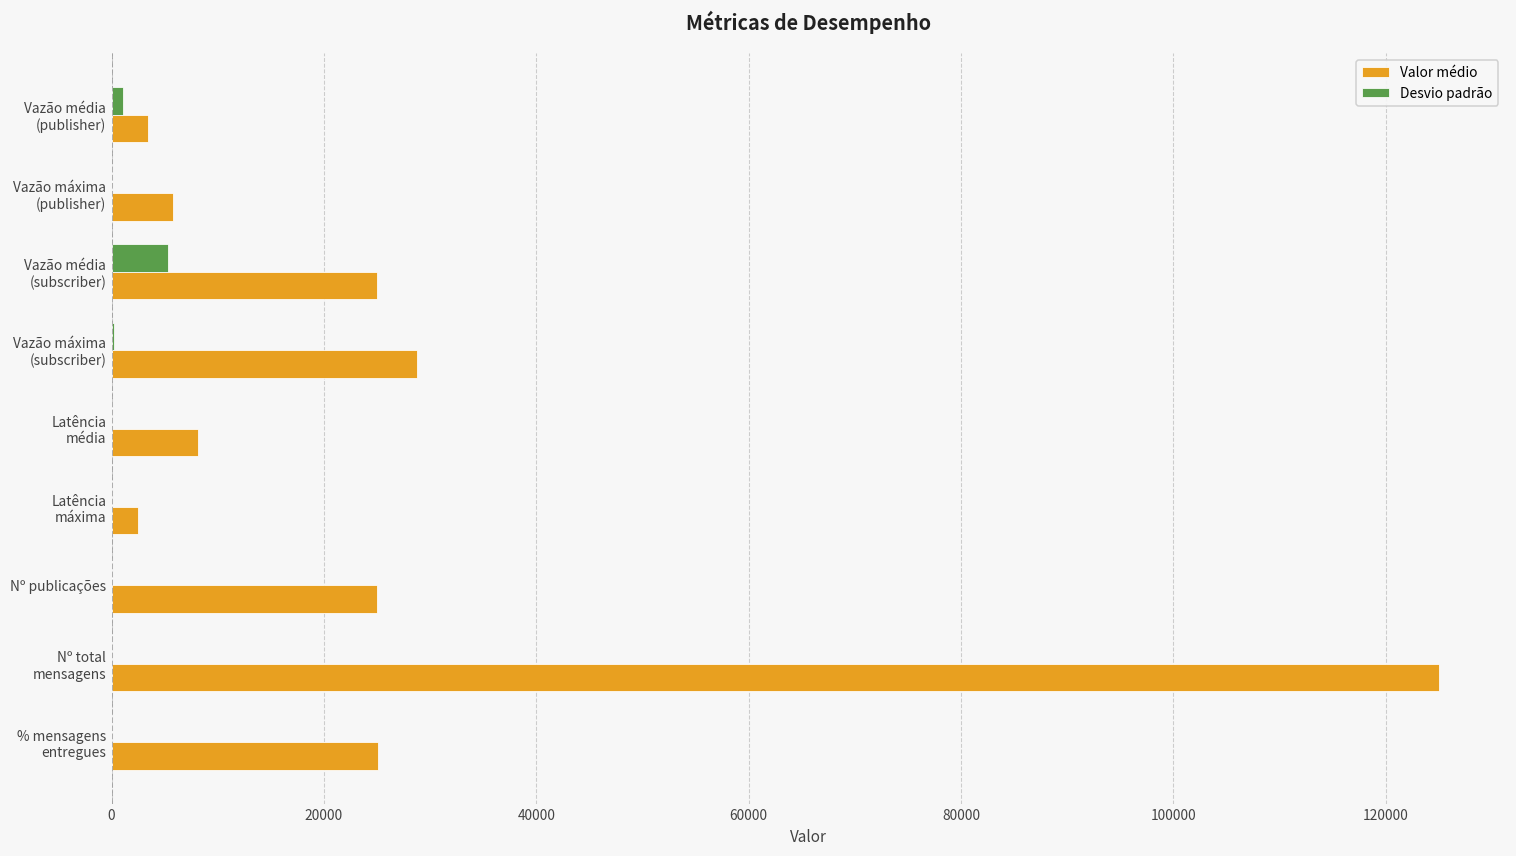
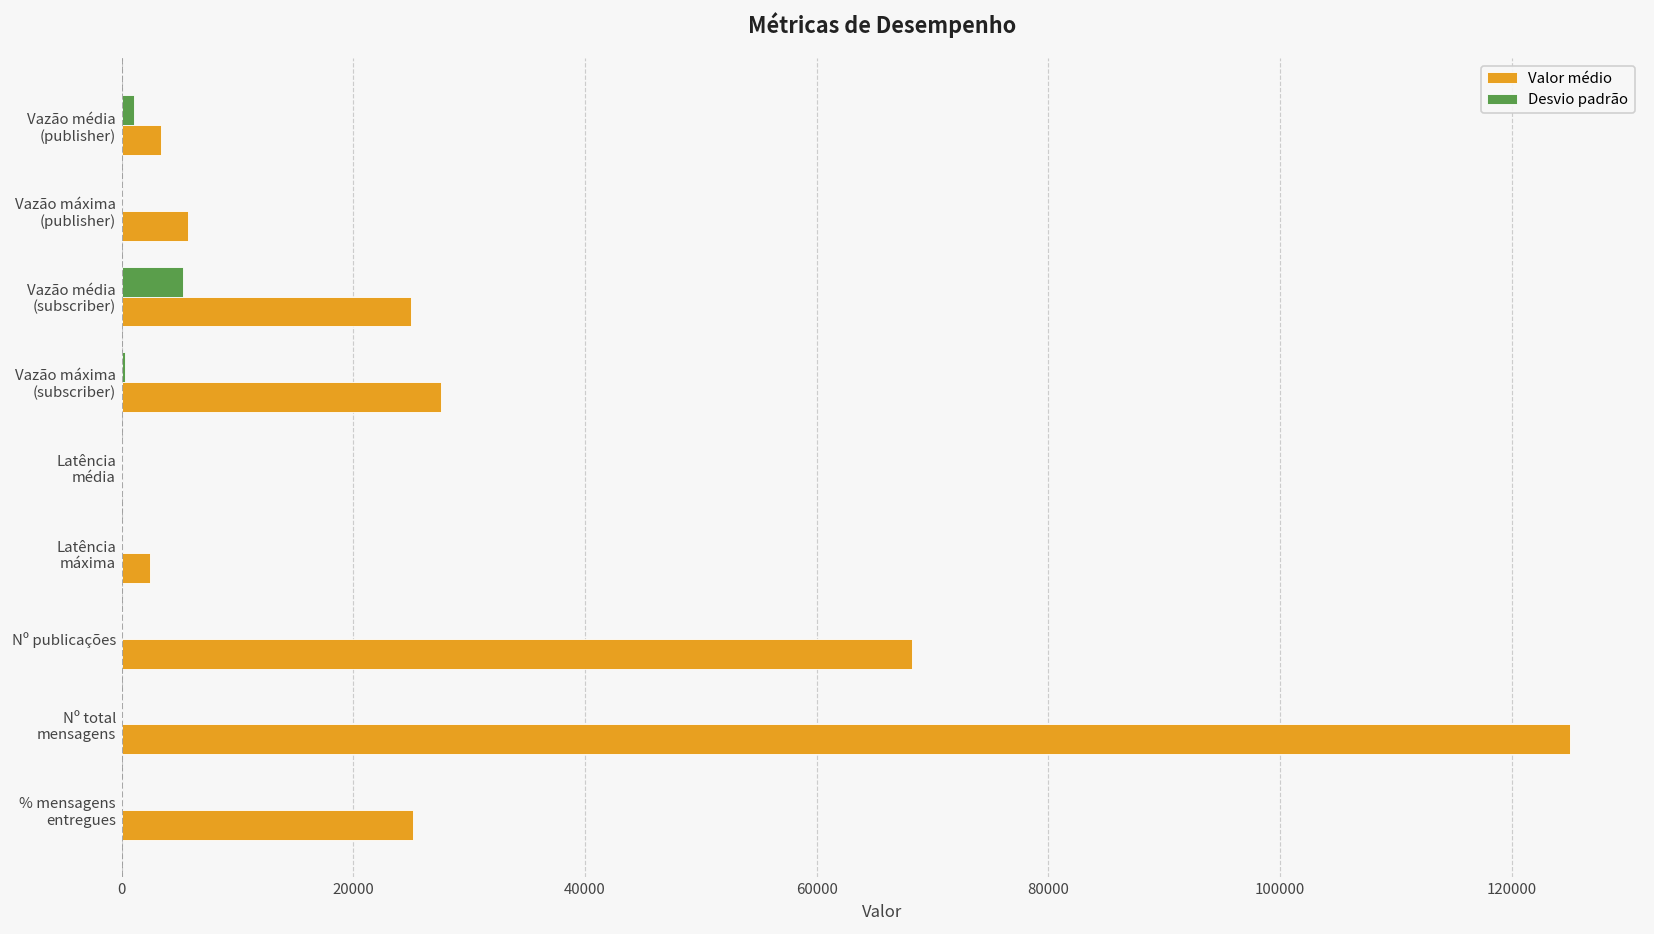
Valor médio, Vazão máxima (subscriber): 29000 -> 28000
Valor médio, Latência média: 8000 -> 0
Valor médio, Nº publicações: 25000 -> 68000
